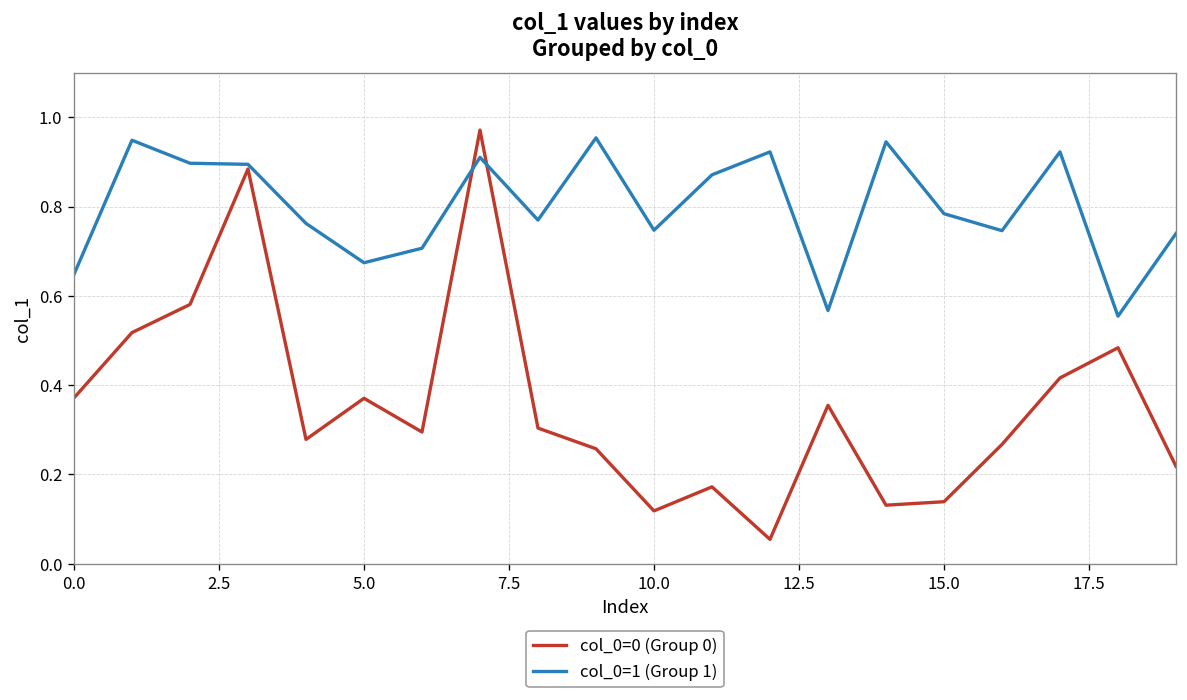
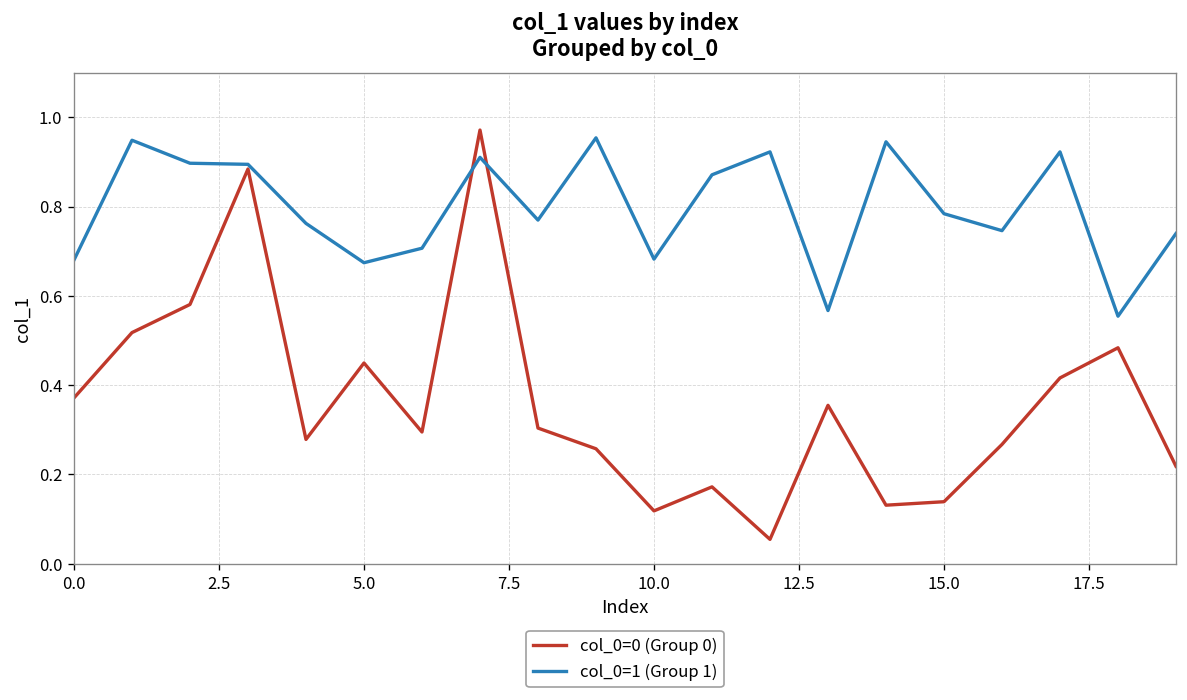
col_0=1 (Group 1), 0.0: 0.65 -> 0.68
col_0=0 (Group 0), 5.0: 0.37 -> 0.45
col_0=1 (Group 1), 10.0: 0.75 -> 0.68
